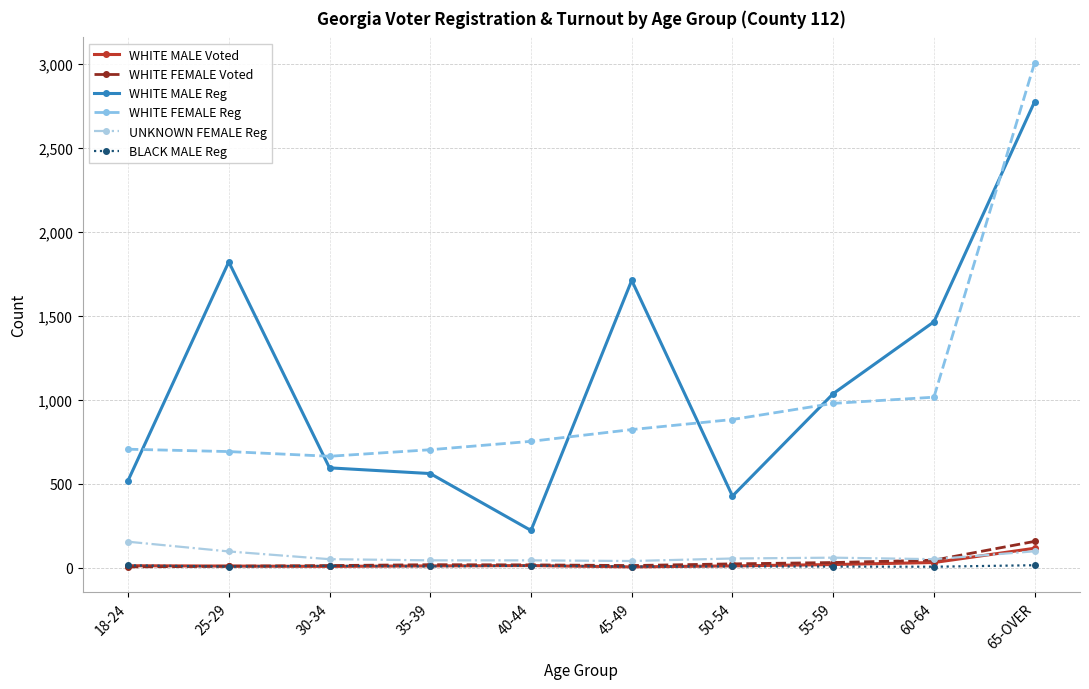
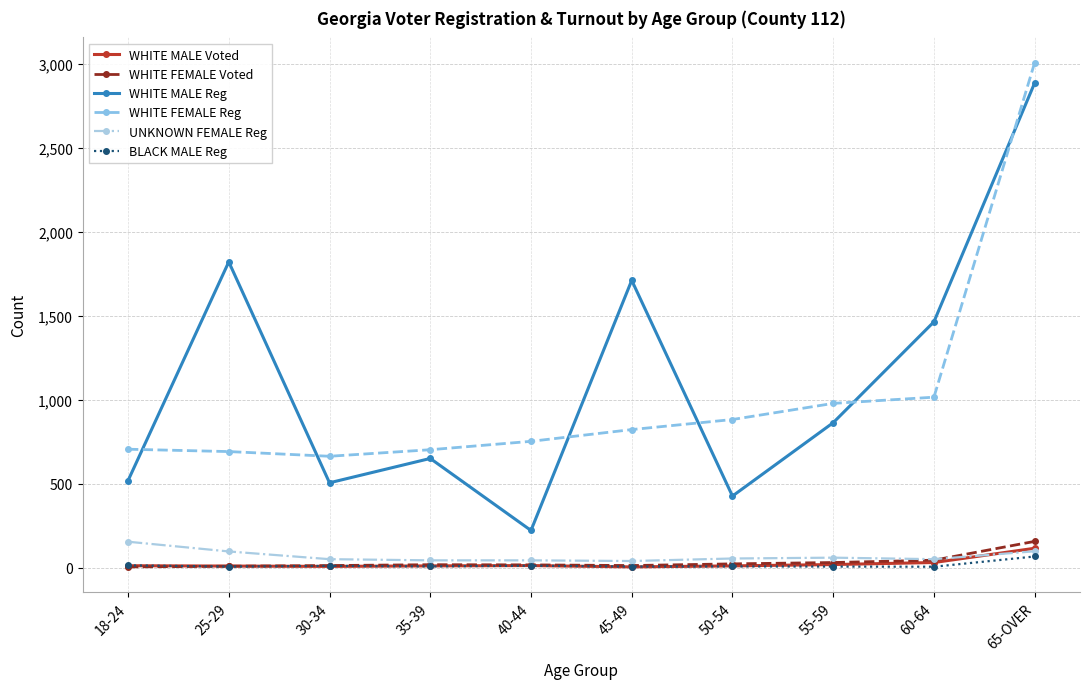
WHITE MALE Reg, 30-34: 590 -> 510
WHITE MALE Reg, 35-39: 560 -> 650
WHITE MALE Reg, 55-59: 1,040 -> 860
WHITE MALE Reg, 65-OVER: 2,780 -> 2,890
BLACK MALE Reg, 65-OVER: 10 -> 70
